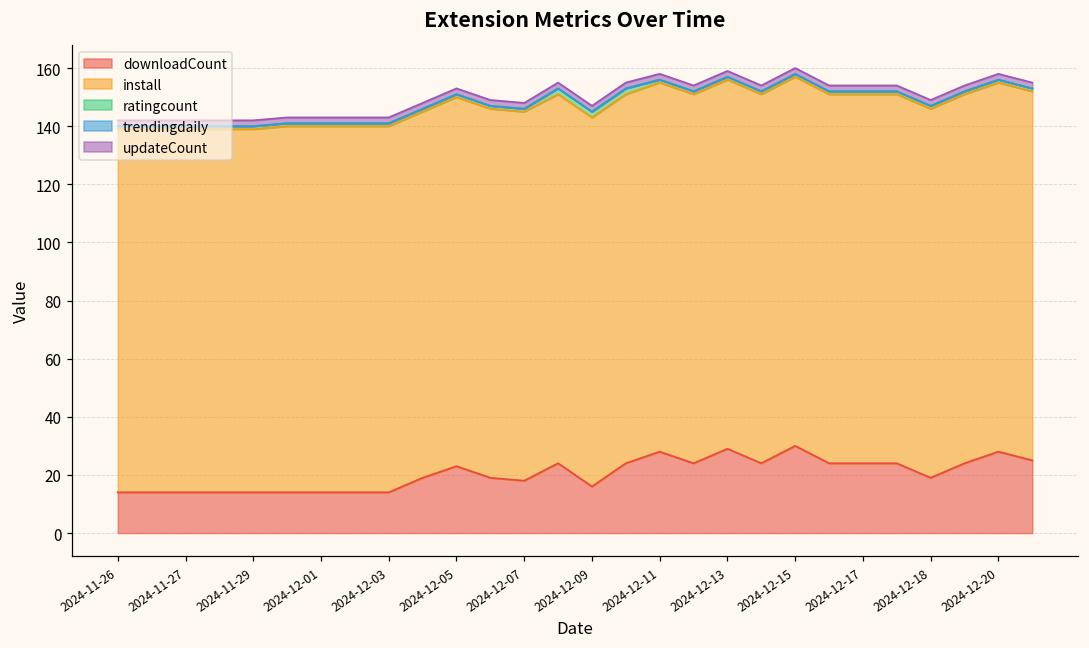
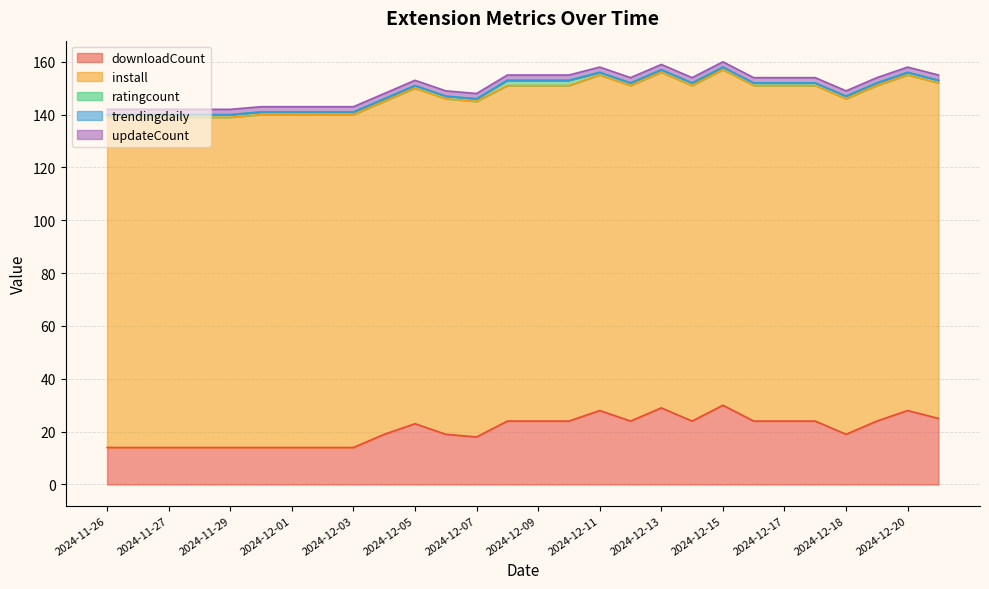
downloadCount, 2024-12-09: 16 -> 24
